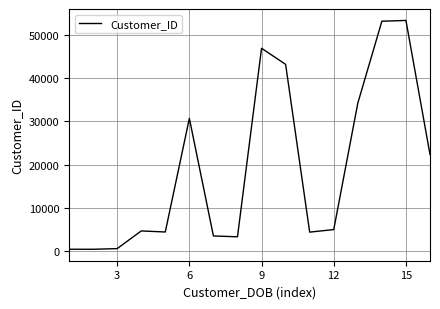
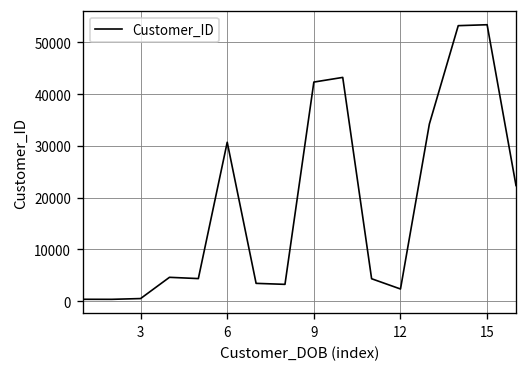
9: 47000 -> 42000
12: 5000 -> 2000
